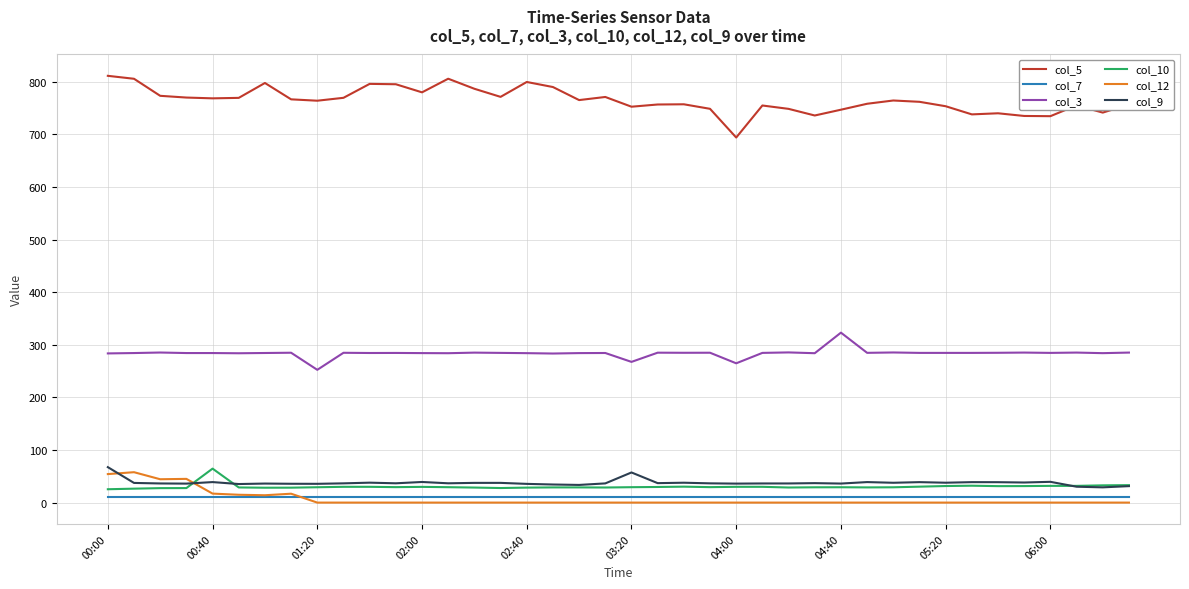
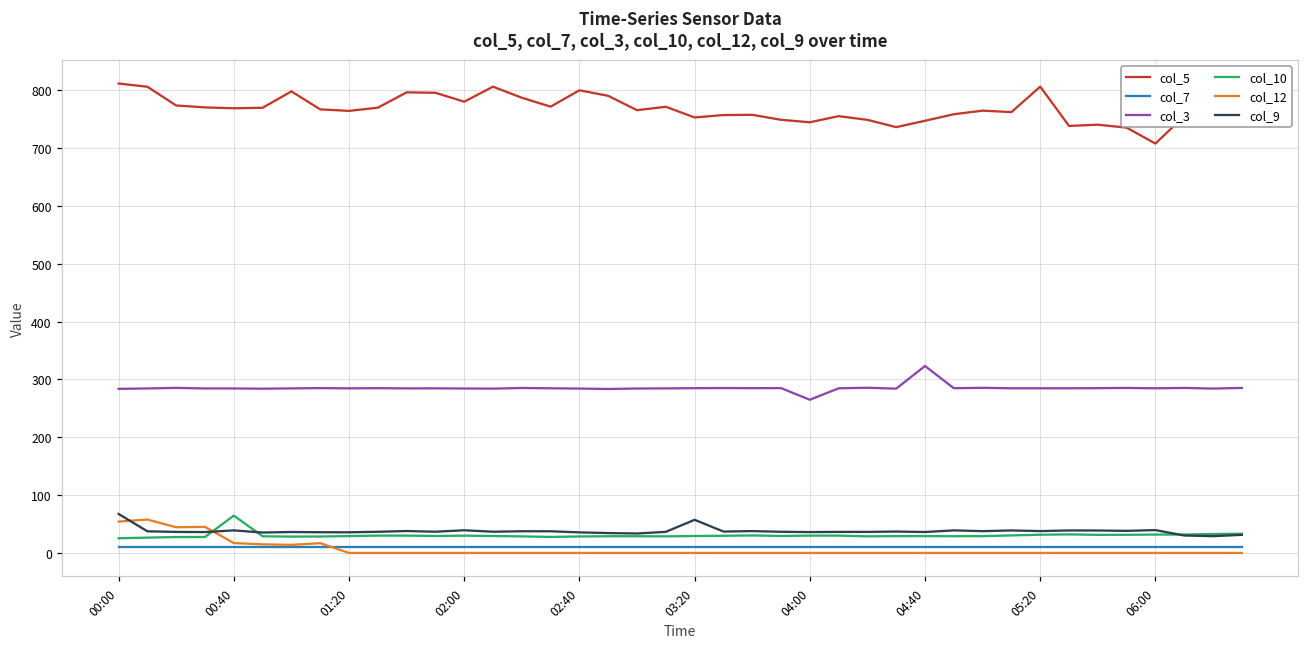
col_3, 01:20: 250 -> 280
col_3, 03:20: 270 -> 280
col_5, 04:00: 690 -> 740
col_5, 05:20: 750 -> 810
col_5, 06:00: 730 -> 710
